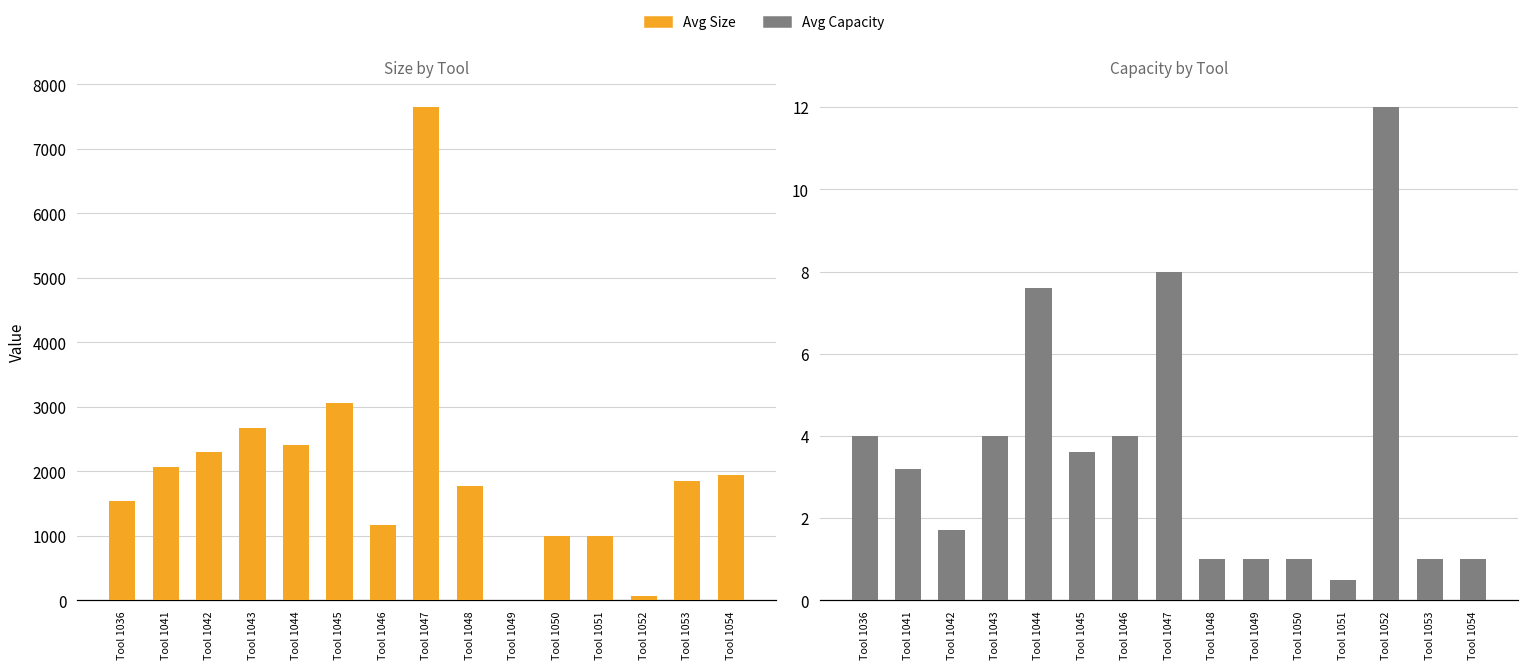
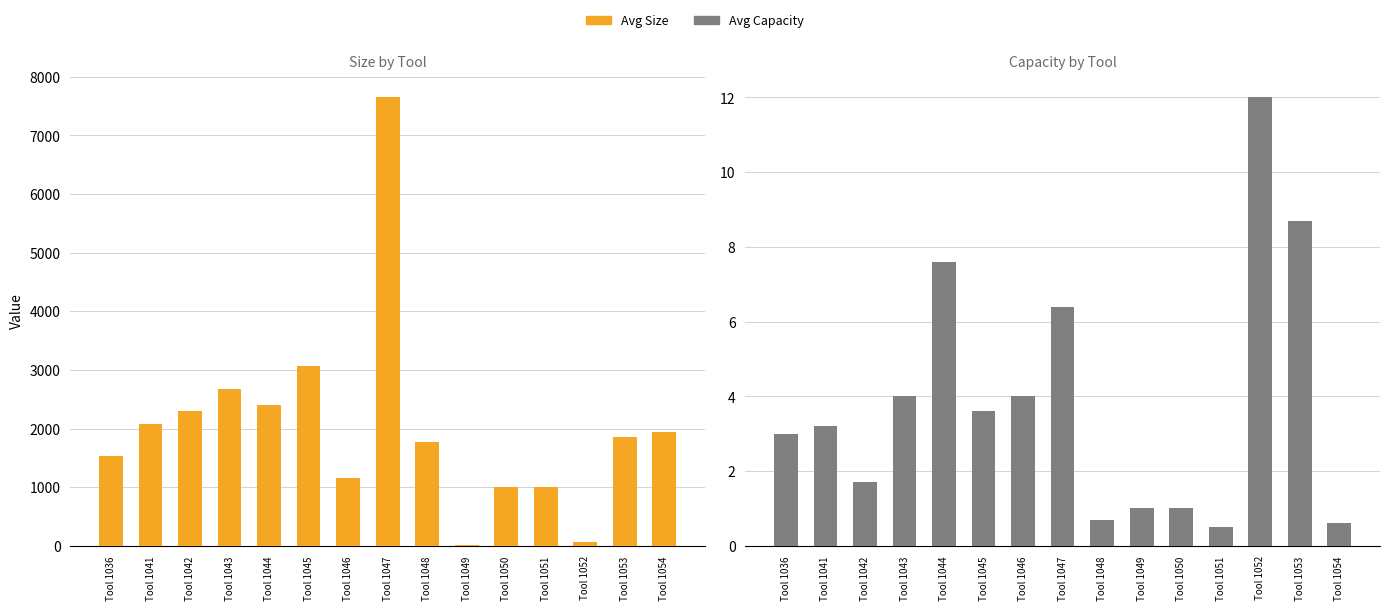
Capacity by Tool, Tool 1036: 4 -> 3
Capacity by Tool, Tool 1047: 8.0 -> 6.4
Capacity by Tool, Tool 1048: 1.0 -> 0.7
Capacity by Tool, Tool 1053: 1.0 -> 8.7
Capacity by Tool, Tool 1054: 1.0 -> 0.6
